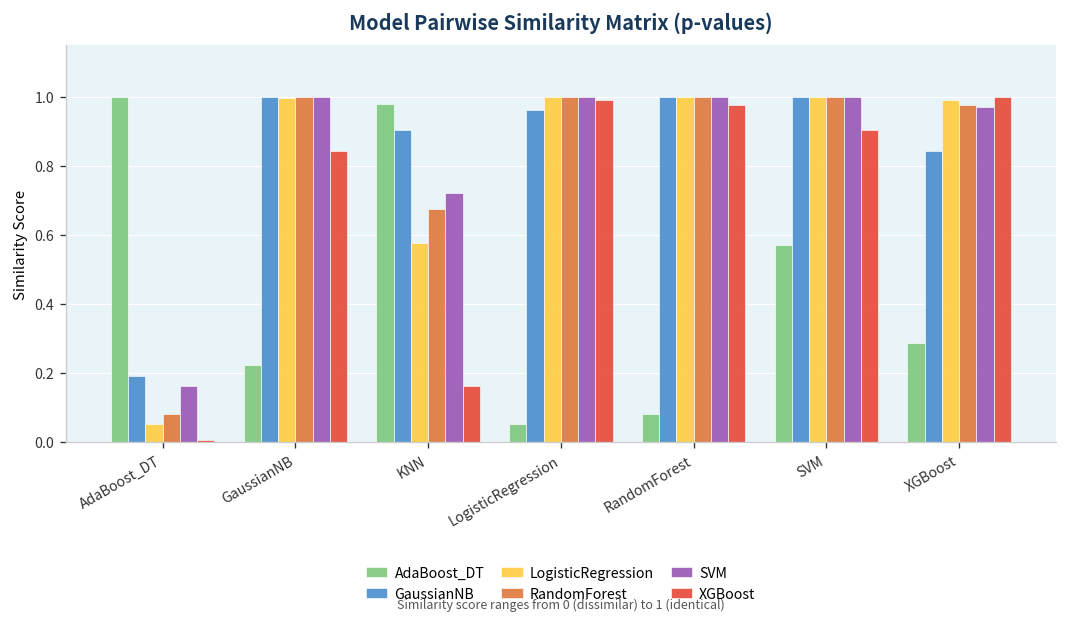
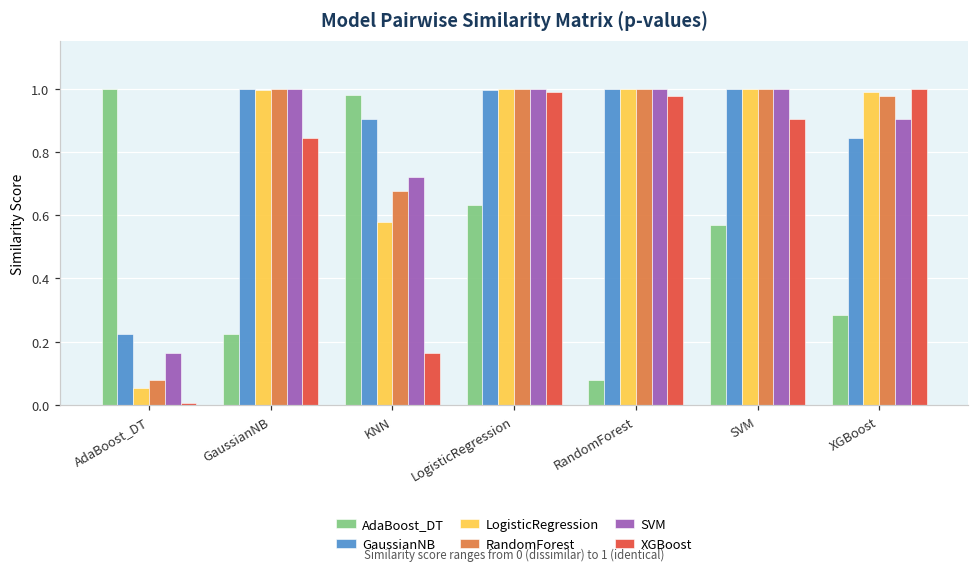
GaussianNB, AdaBoost_DT: 0.19 -> 0.22
AdaBoost_DT, LogisticRegression: 0.05 -> 0.63
GaussianNB, LogisticRegression: 0.96 -> 1.00
SVM, XGBoost: 0.97 -> 0.91
